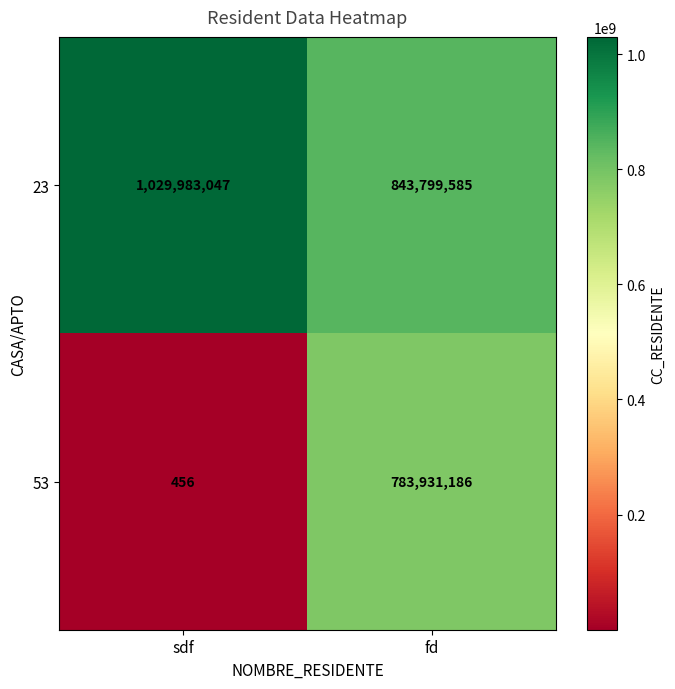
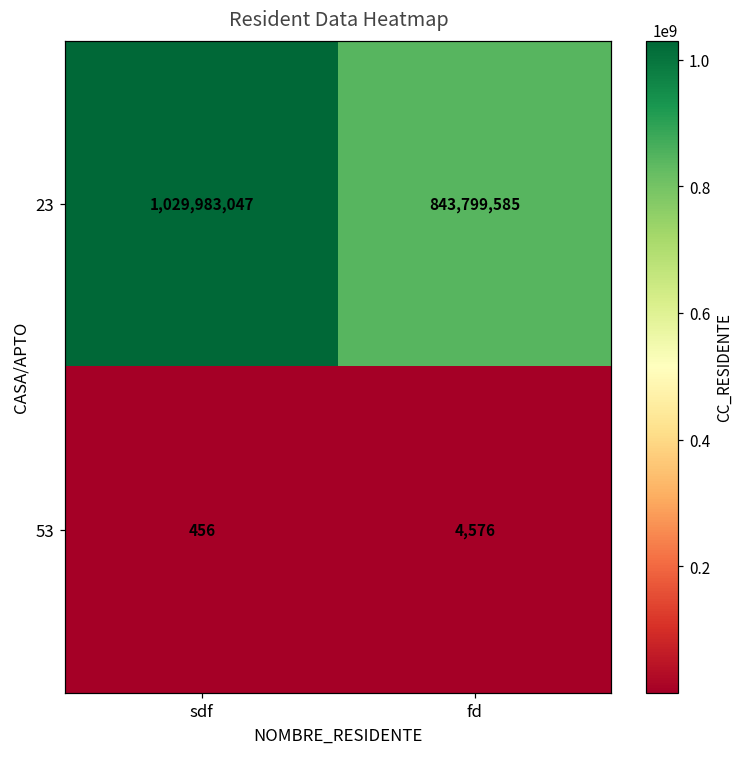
53, fd: 783,931,186 -> 4,576
